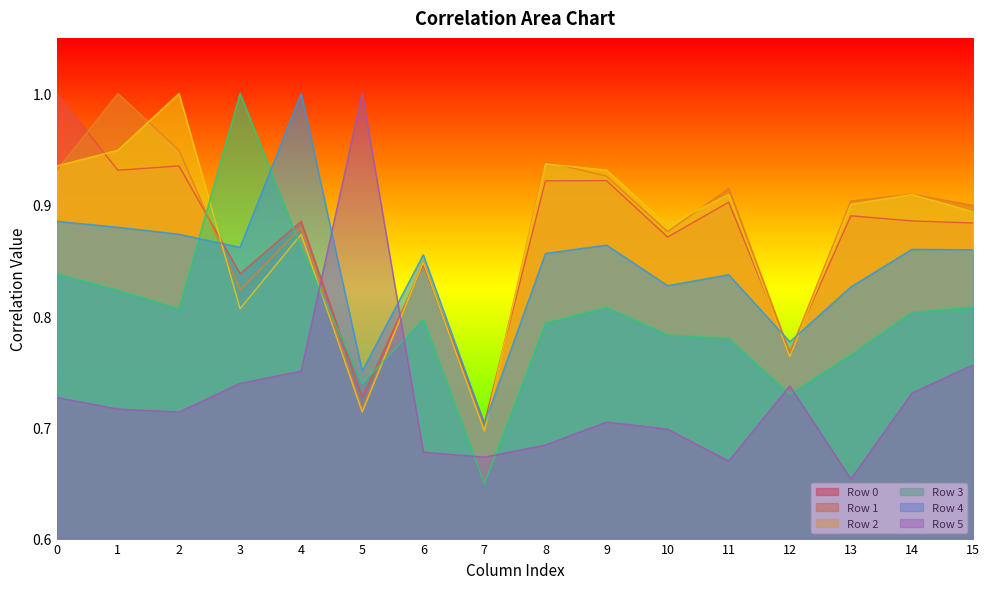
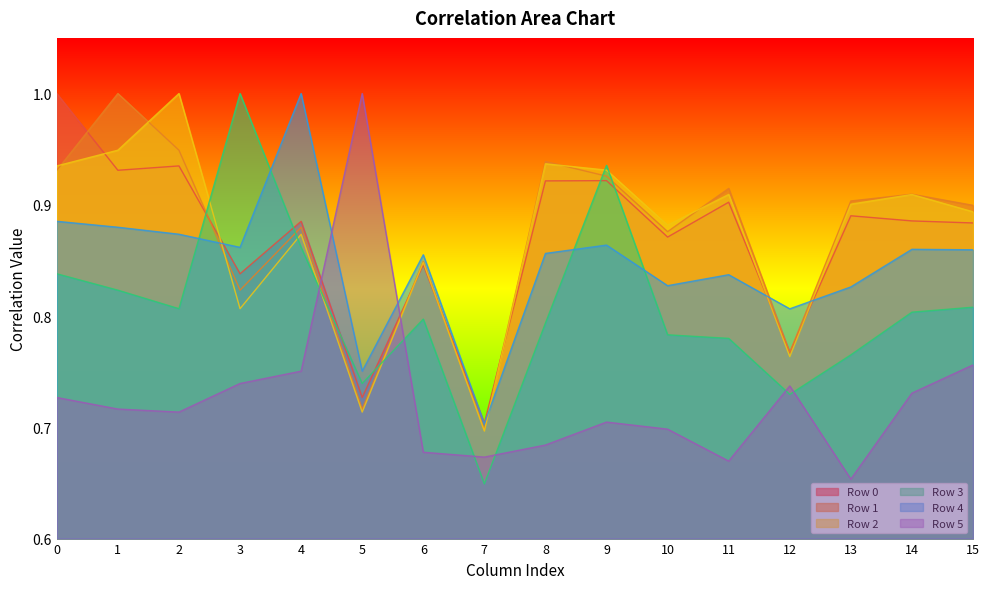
Row 3, 9: 0.808 -> 0.935
Row 4, 12: 0.777 -> 0.806
